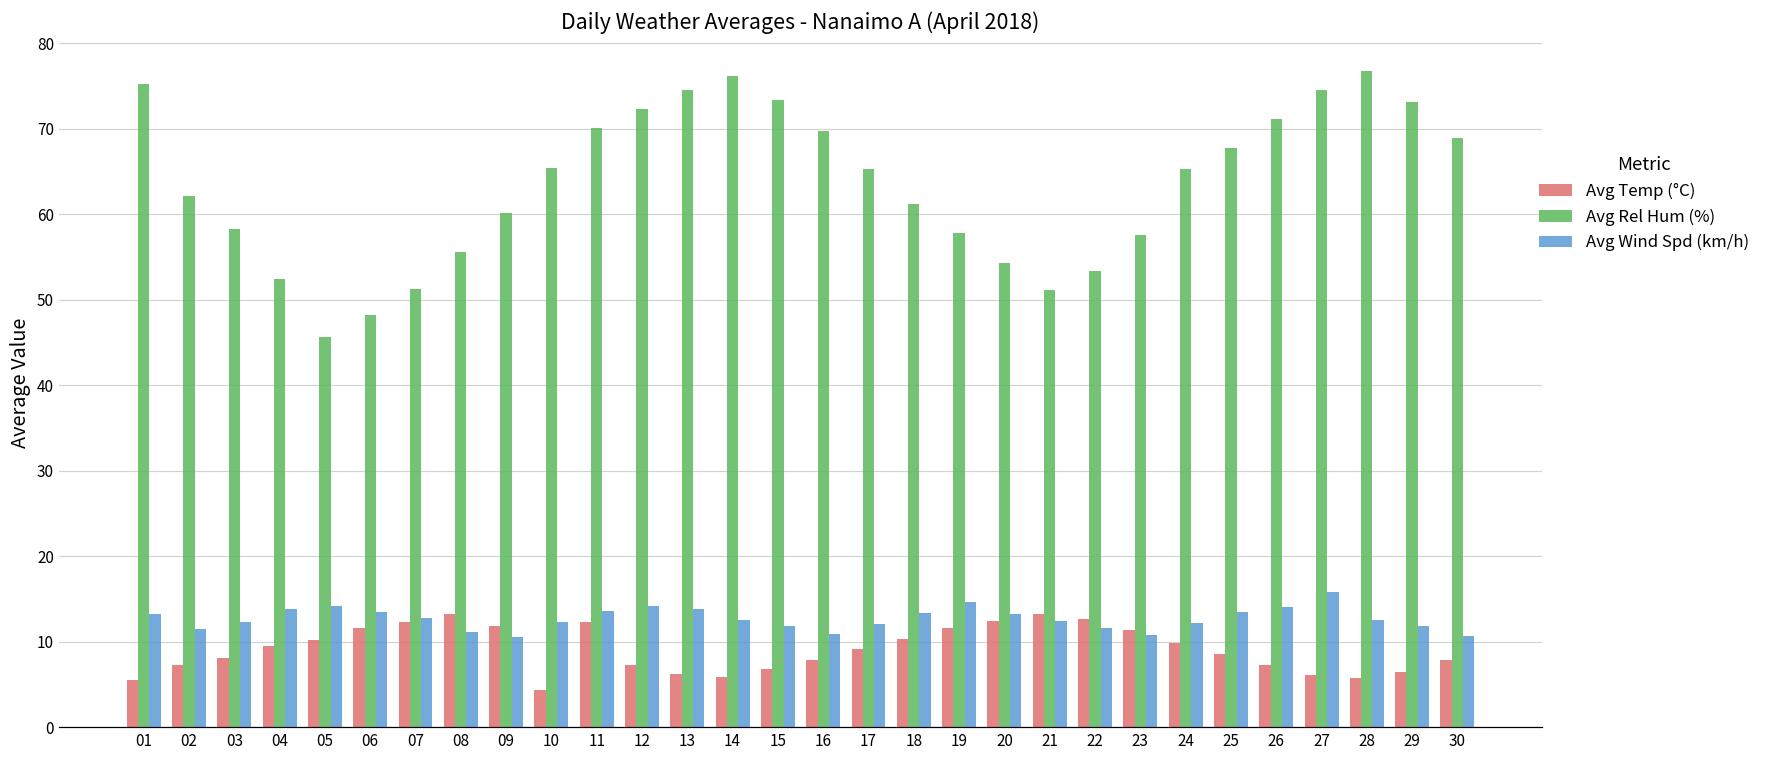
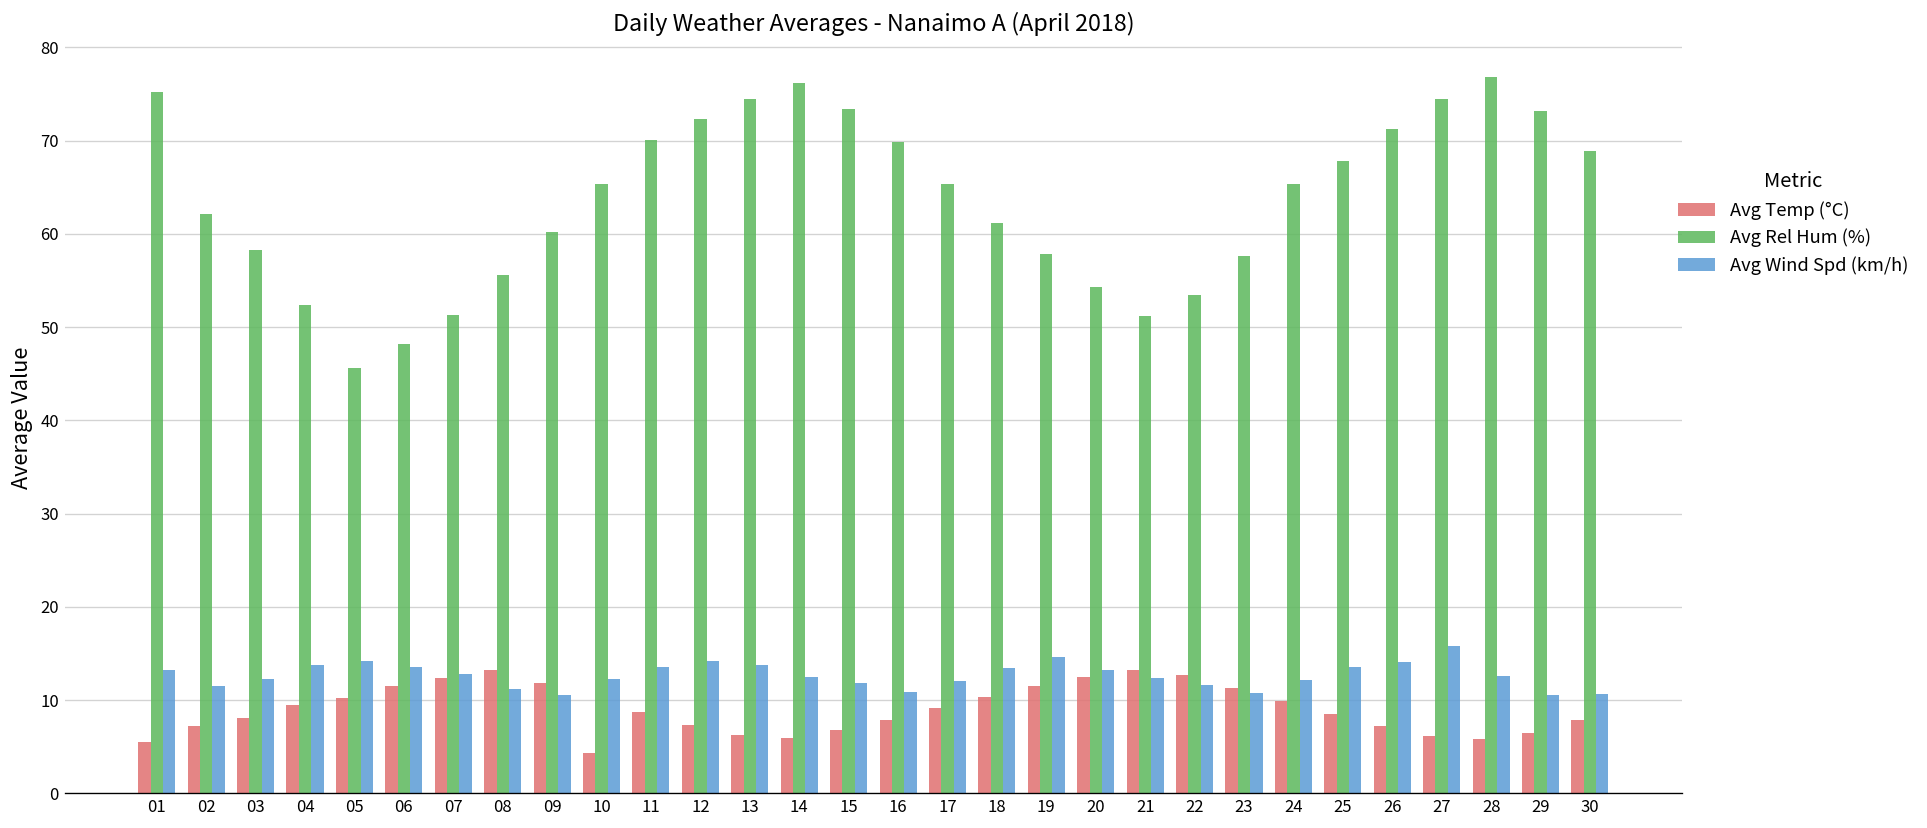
Avg Temp (°C), 11: 12 -> 9
Avg Wind Spd (km/h), 29: 12 -> 11
